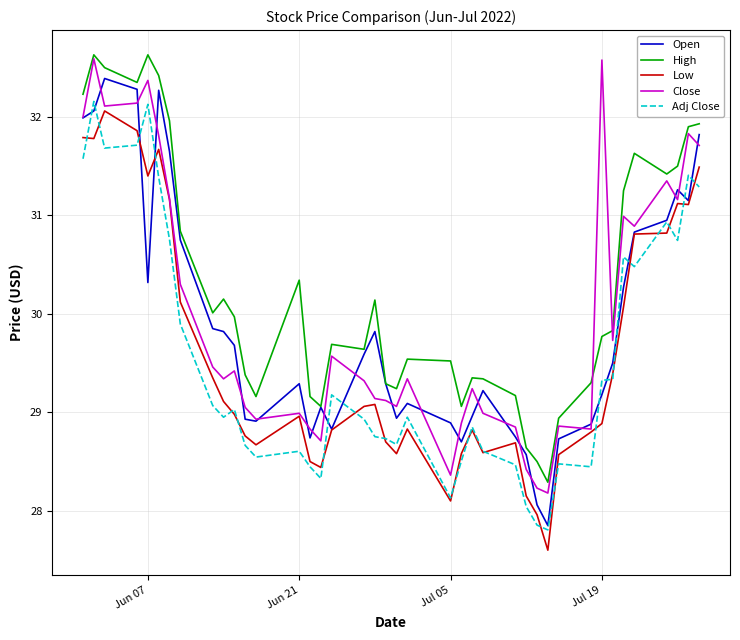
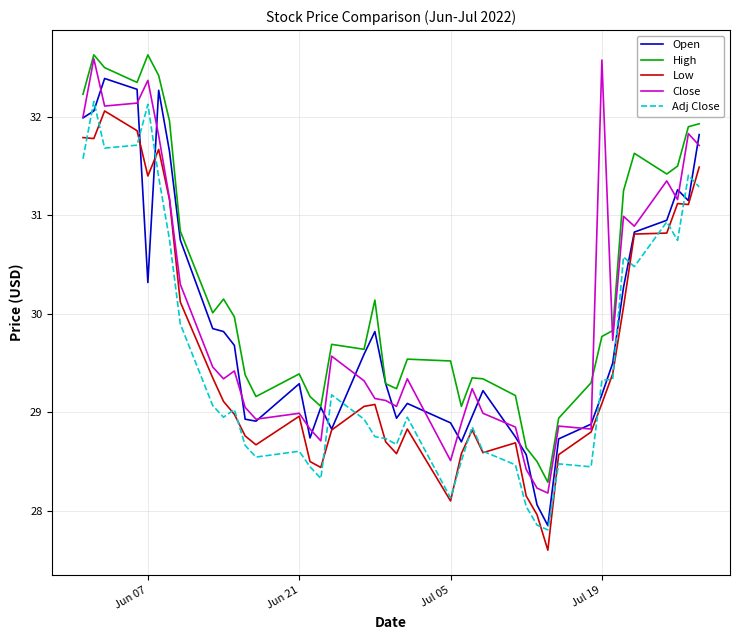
High, Jun 21: 30.3 -> 29.4
Close, Jul 05: 28.4 -> 28.5
Low, Jul 19: 28.9 -> 29.1
